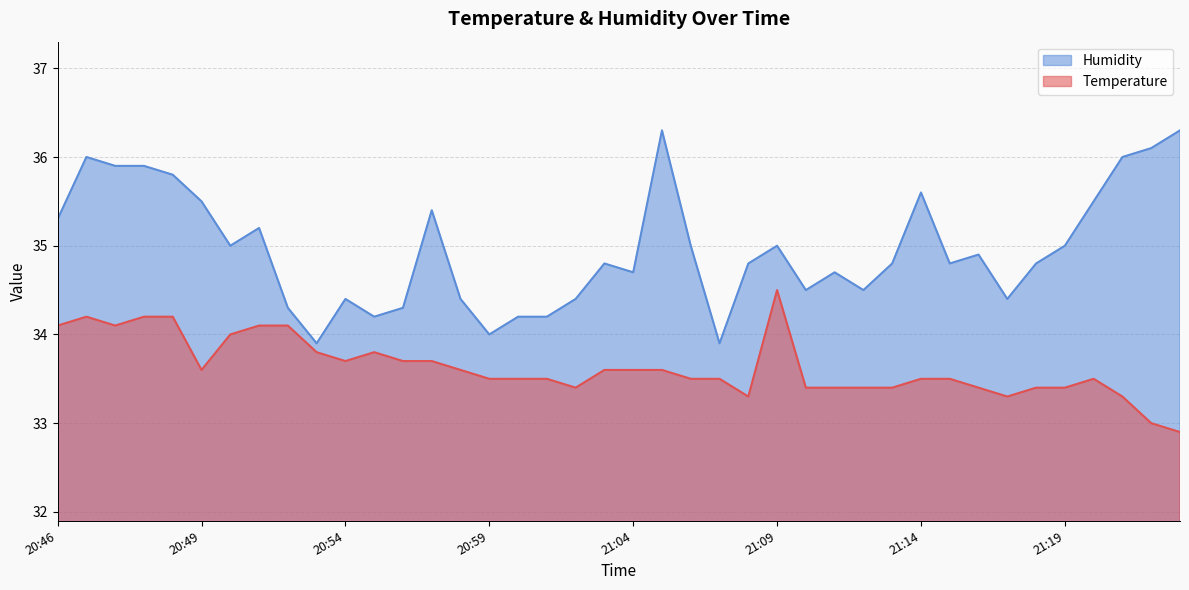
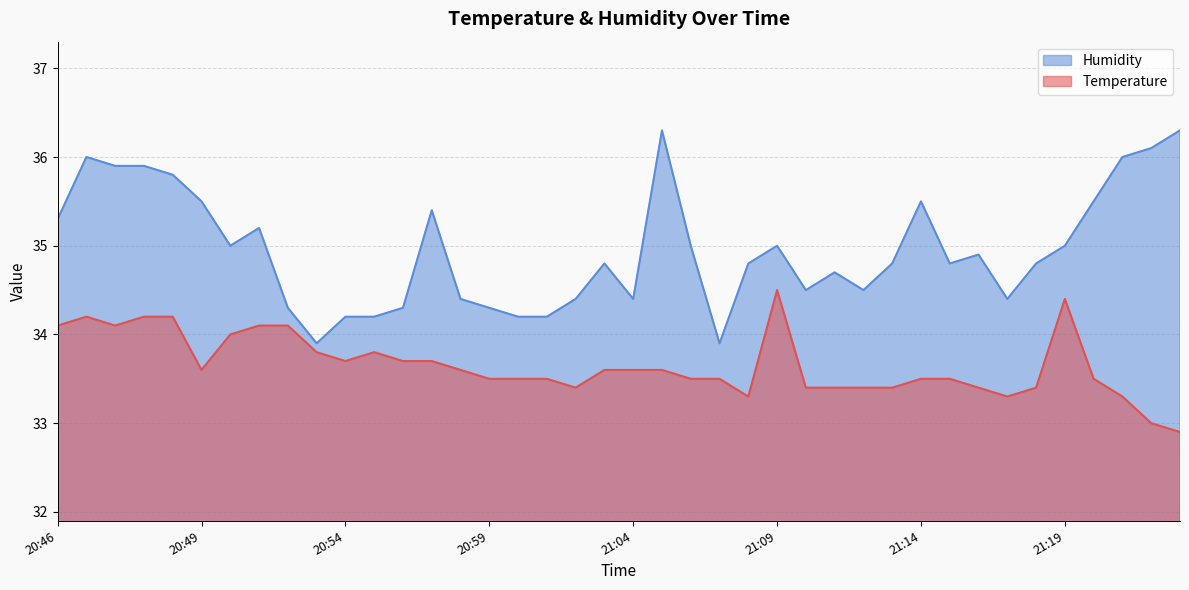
Humidity, 20:54: 34.4 -> 34.2
Humidity, 20:59: 34.0 -> 34.3
Humidity, 21:04: 34.7 -> 34.4
Humidity, 21:14: 35.6 -> 35.5
Temperature, 21:19: 33.4 -> 34.4
